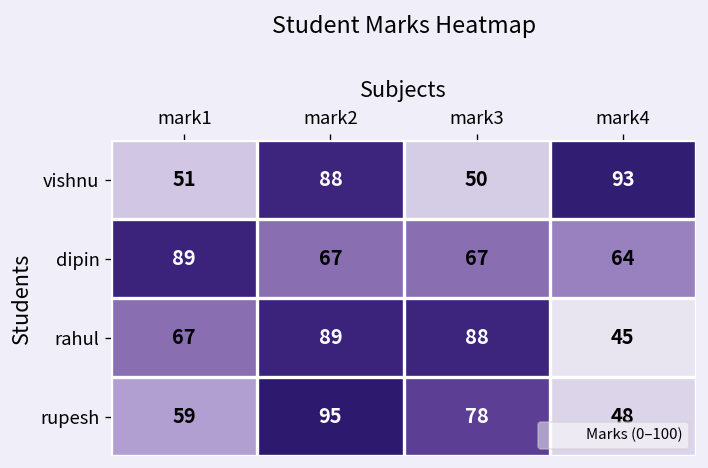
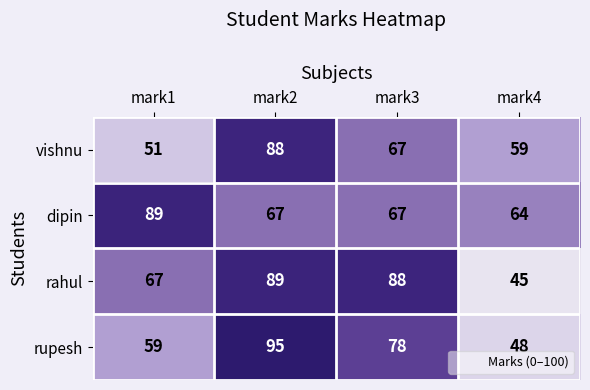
vishnu, mark3: 50 -> 67
vishnu, mark4: 93 -> 59
